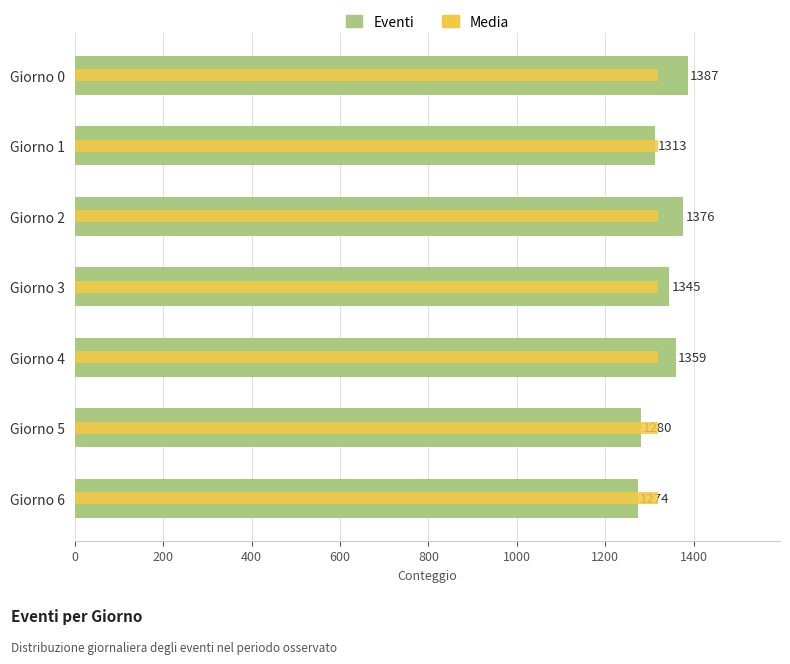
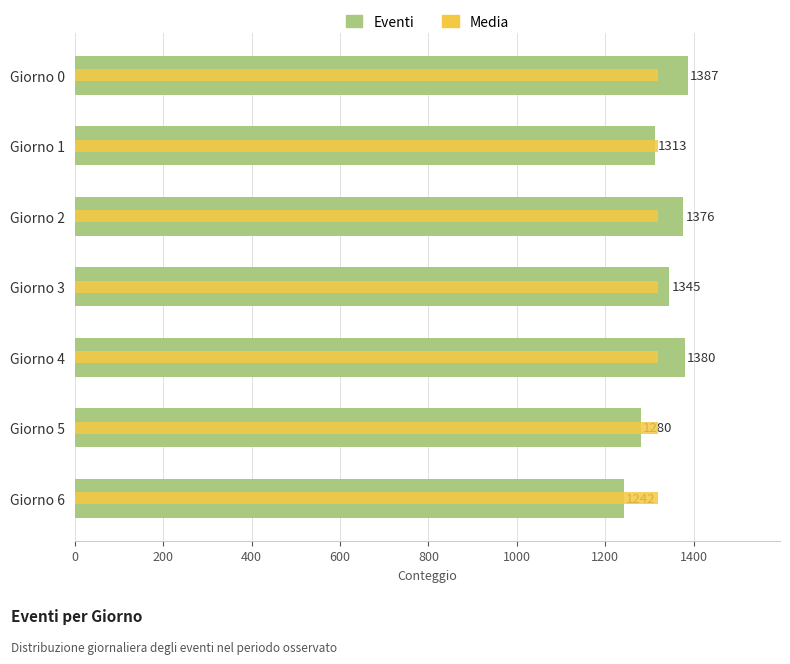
Eventi, Giorno 4: 1359 -> 1380
Eventi, Giorno 6: 1274 -> 1242
